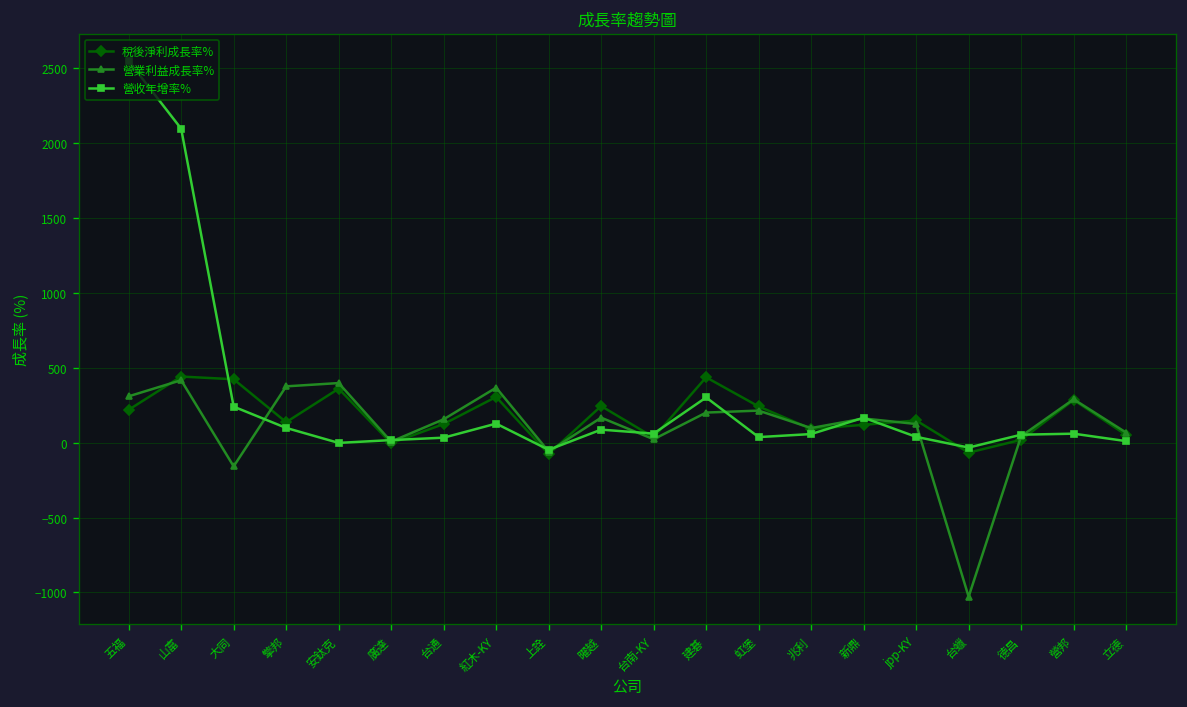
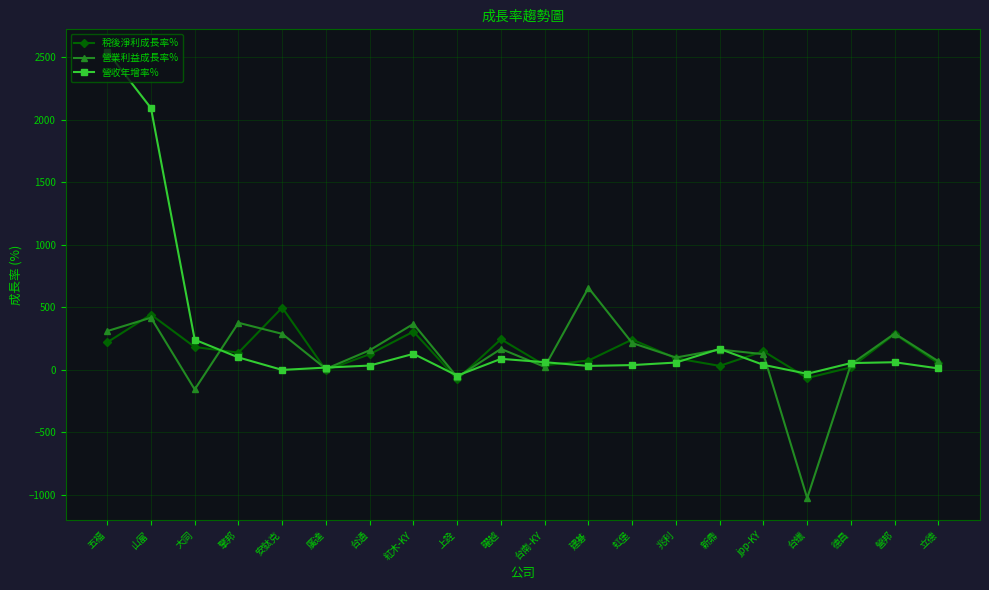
稅後淨利成長率%, 大同: 420 -> 180
稅後淨利成長率%, 安鈦克: 360 -> 500
營業利益成長率%, 安鈦克: 400 -> 290
稅後淨利成長率%, 建碁: 440 -> 70
營業利益成長率%, 建碁: 200 -> 660
營收年增率%, 建碁: 300 -> 30
稅後淨利成長率%, 新鼎: 120 -> 30
